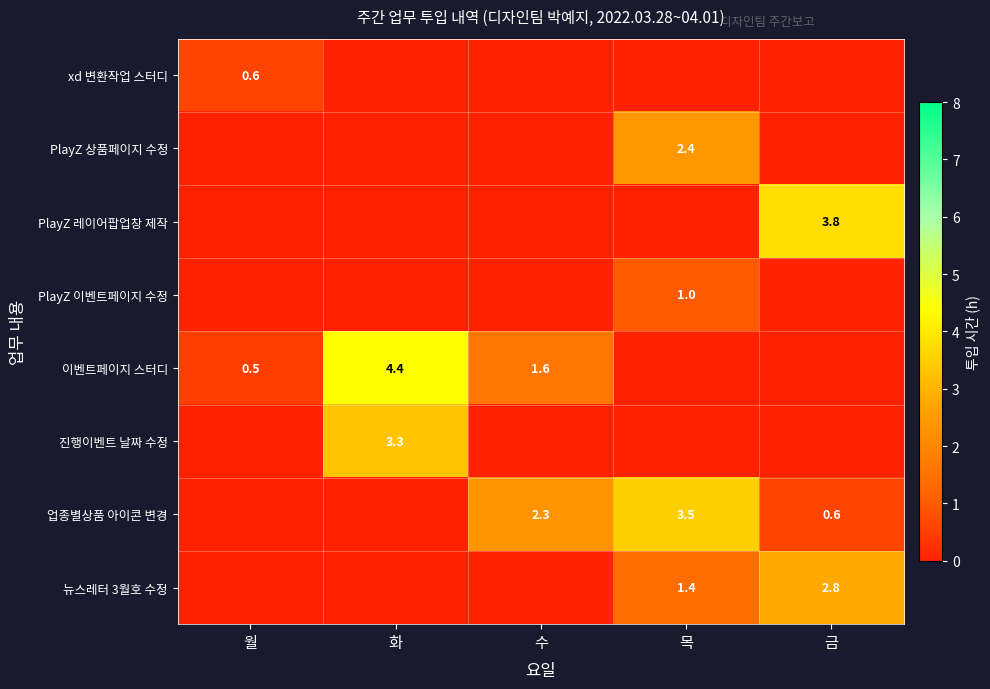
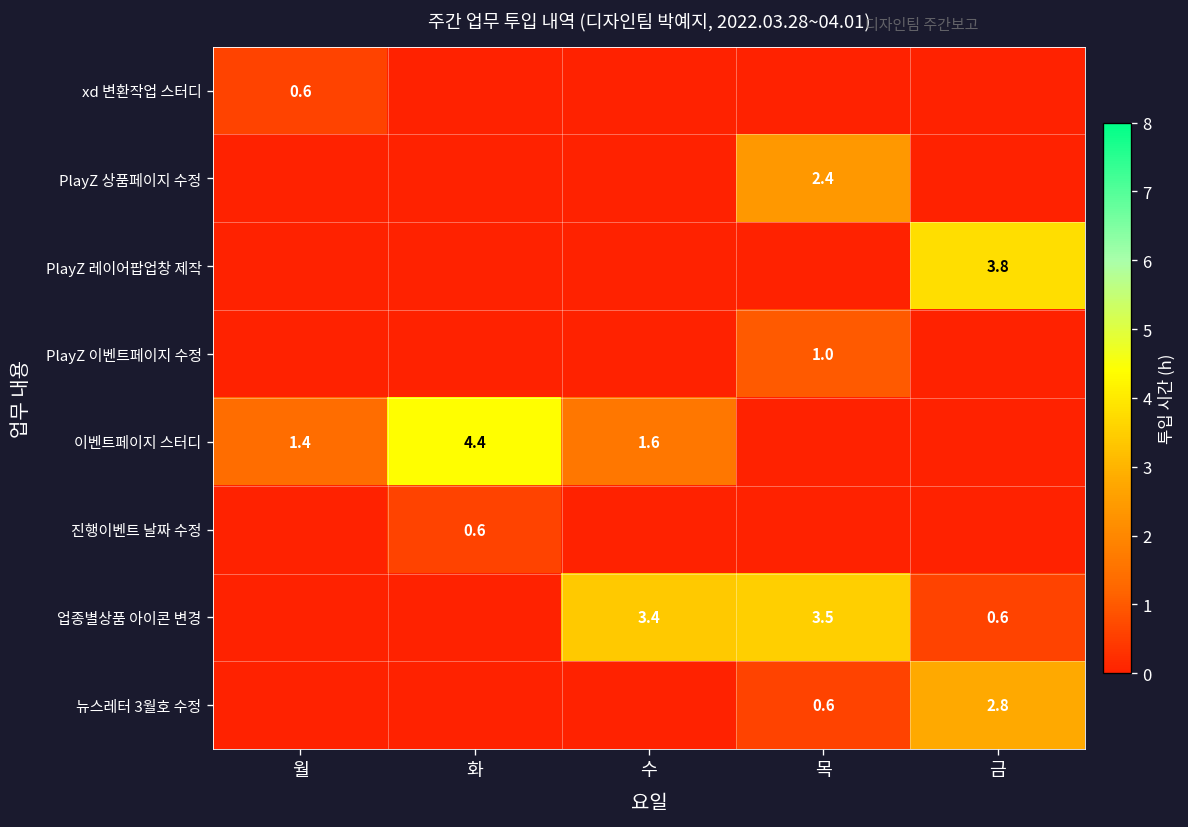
이벤트페이지 스터디, 월: 0.5 -> 1.4
진행이벤트 날짜 수정, 화: 3.3 -> 0.6
업종별상품 아이콘 변경, 수: 2.3 -> 3.4
뉴스레터 3월호 수정, 목: 1.4 -> 0.6
